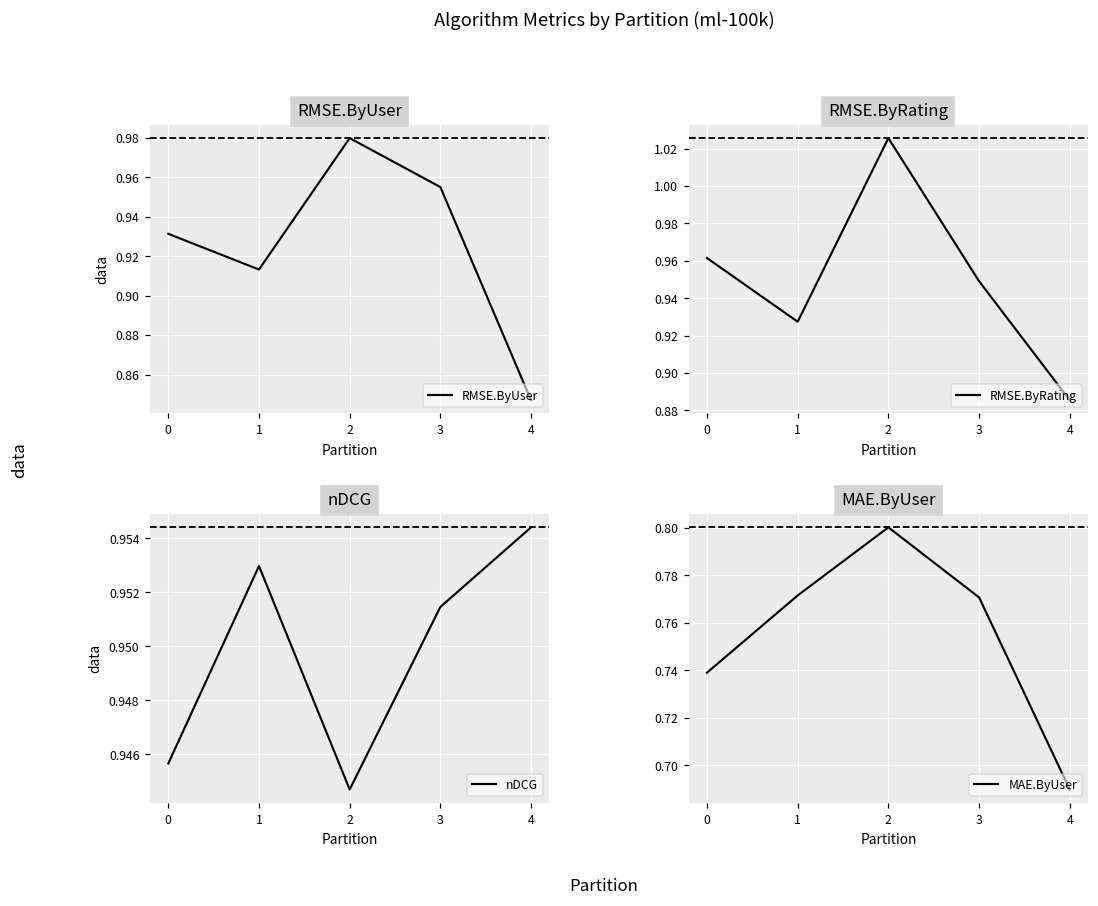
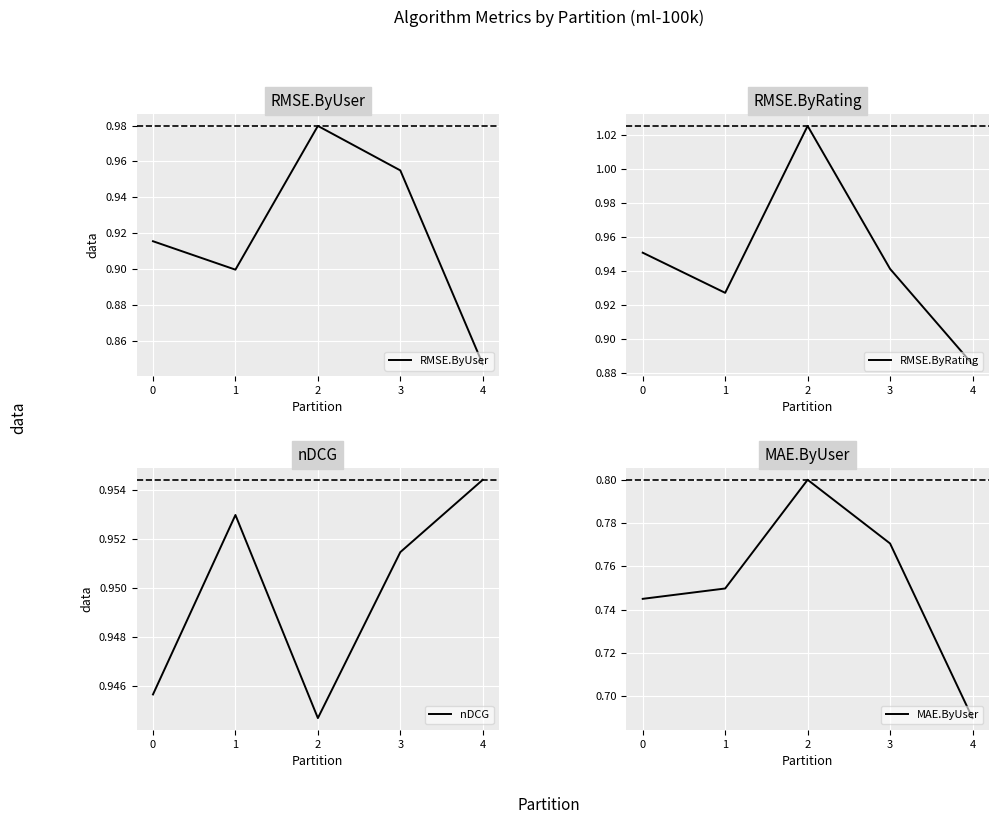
RMSE.ByUser, 0: 0.931 -> 0.916
RMSE.ByUser, 1: 0.913 -> 0.900
RMSE.ByRating, 0: 0.961 -> 0.951
RMSE.ByRating, 3: 0.949 -> 0.942
MAE.ByUser, 0: 0.739 -> 0.745
MAE.ByUser, 1: 0.771 -> 0.750
